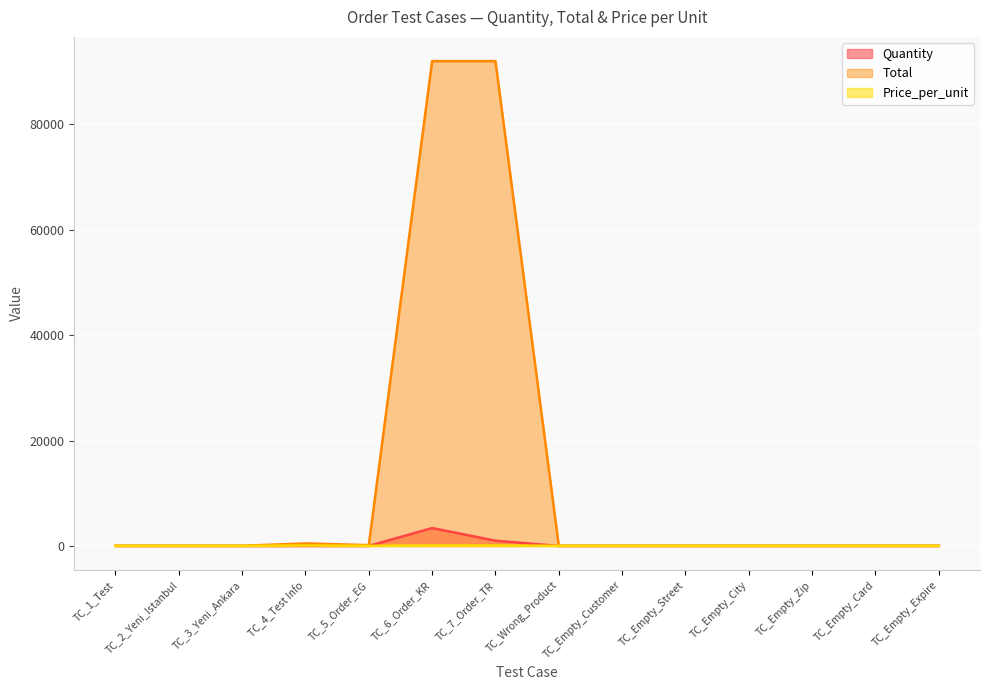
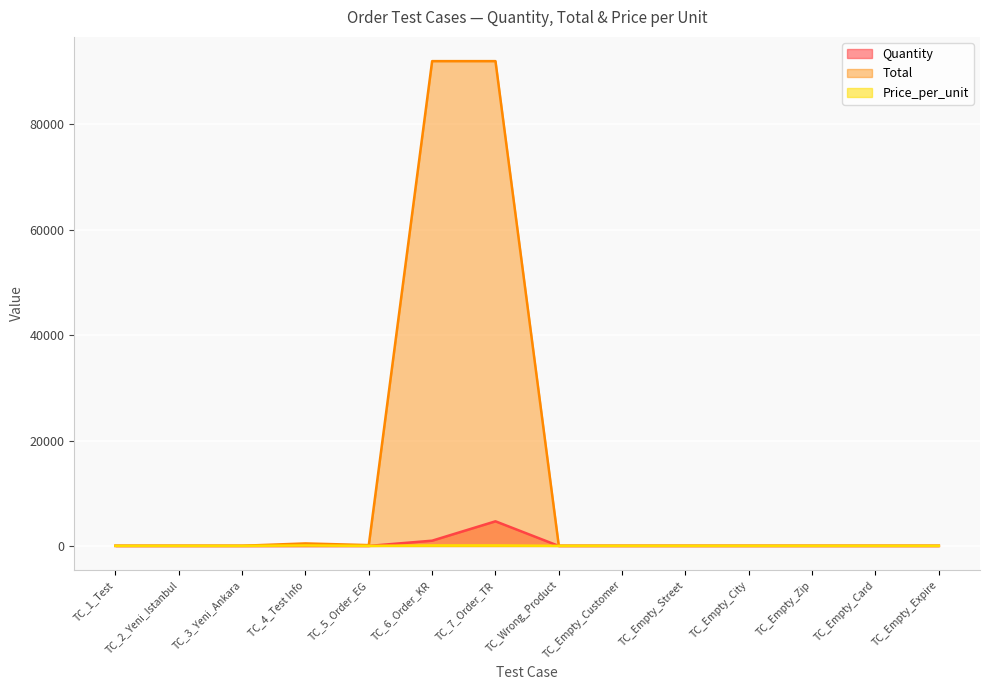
Quantity, TC_6_Order_KR: 3000 -> 1000
Quantity, TC_7_Order_TR: 1000 -> 5000
